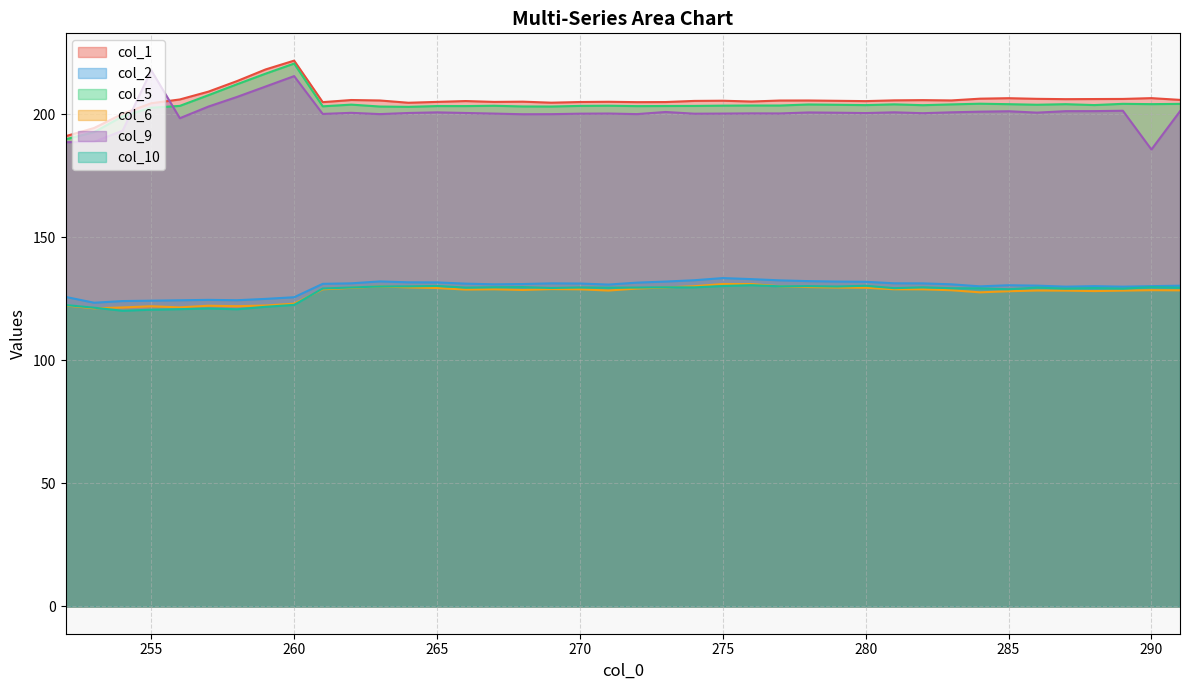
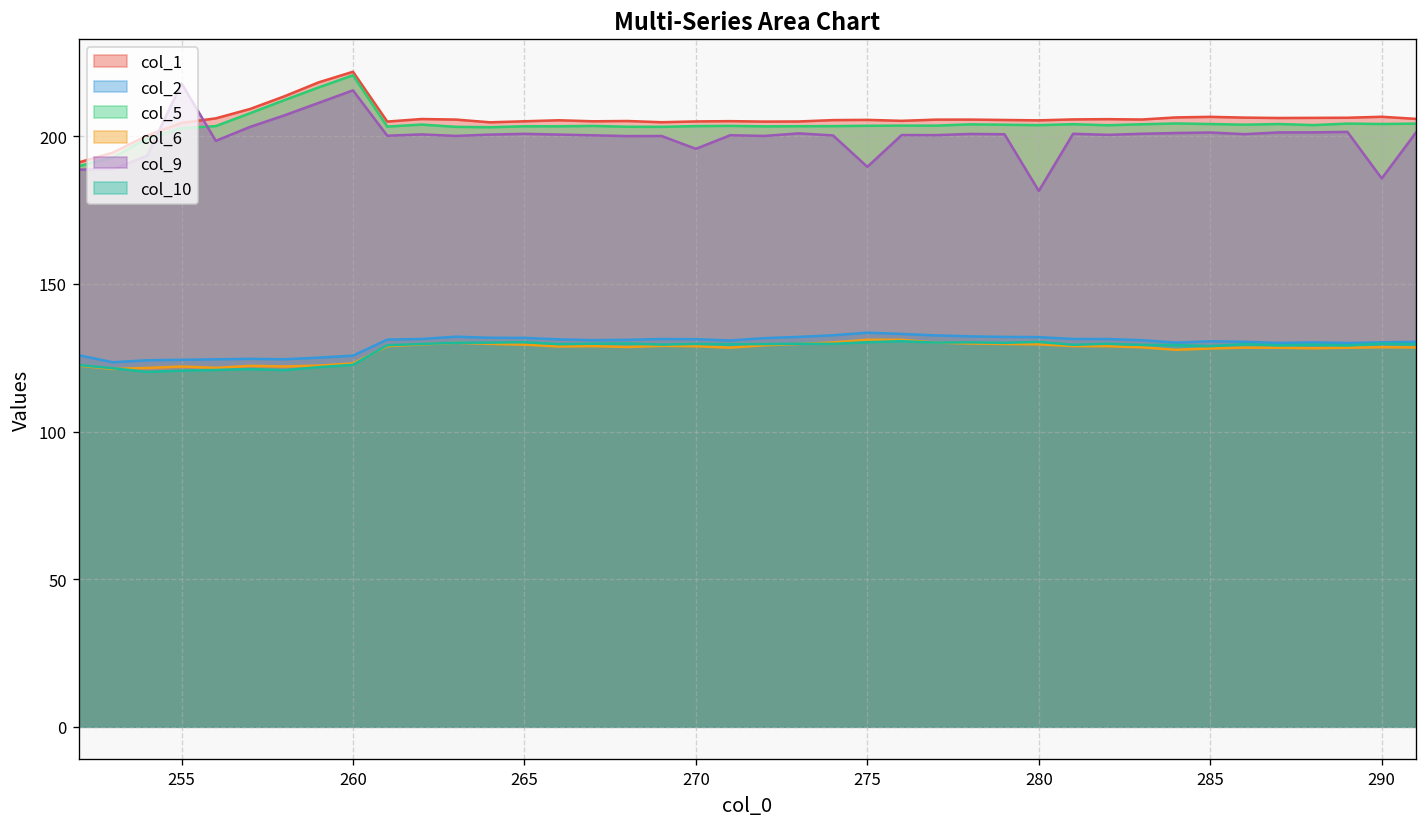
col_9, 270: 200 -> 196
col_9, 275: 200 -> 190
col_9, 280: 201 -> 182
